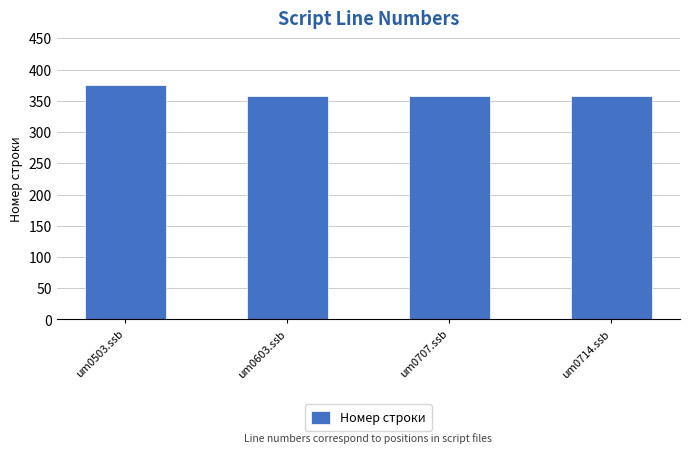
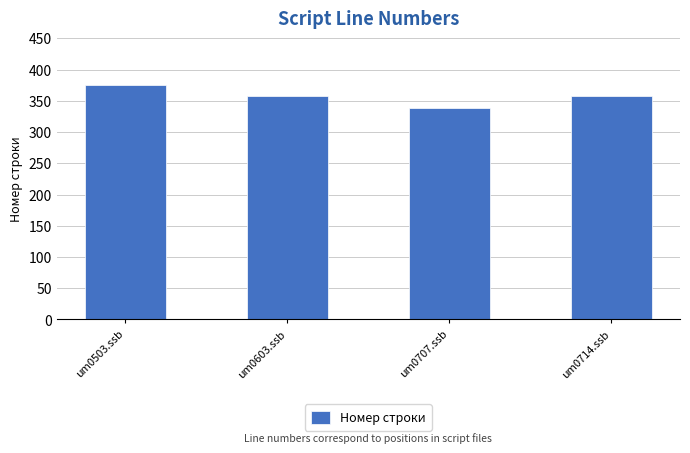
um0707.ssb: 360 -> 340
